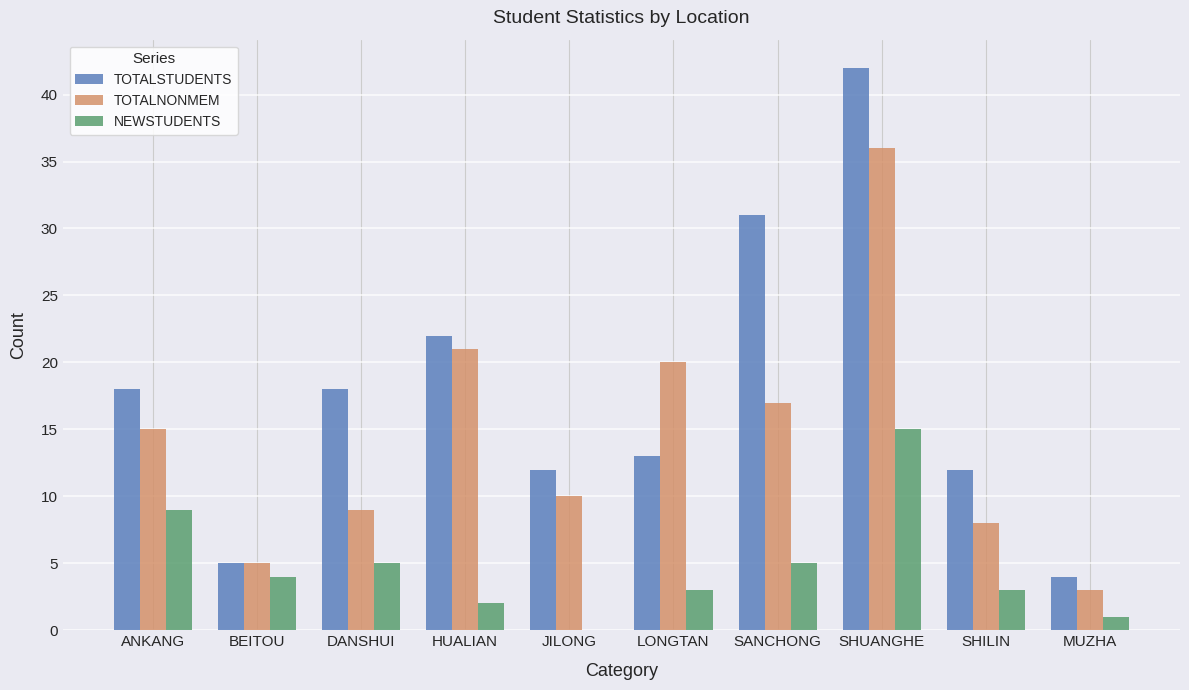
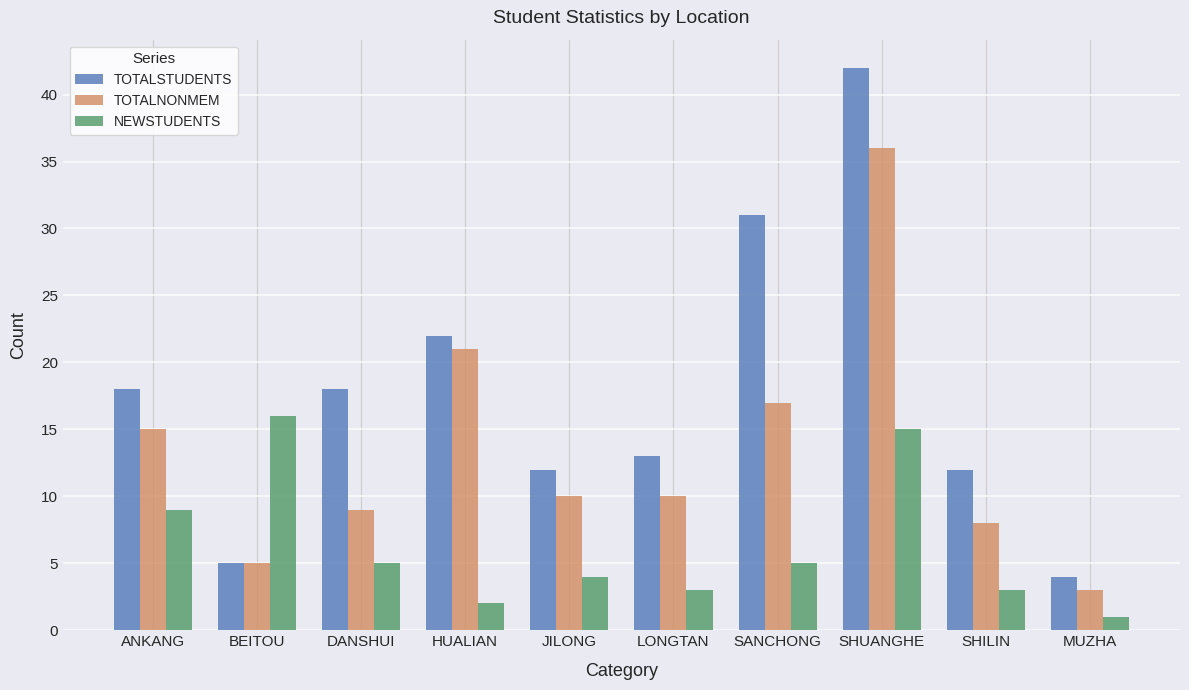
NEWSTUDENTS, BEITOU: 4 -> 16
NEWSTUDENTS, JILONG: 0 -> 4
TOTALNONMEM, LONGTAN: 20 -> 10
